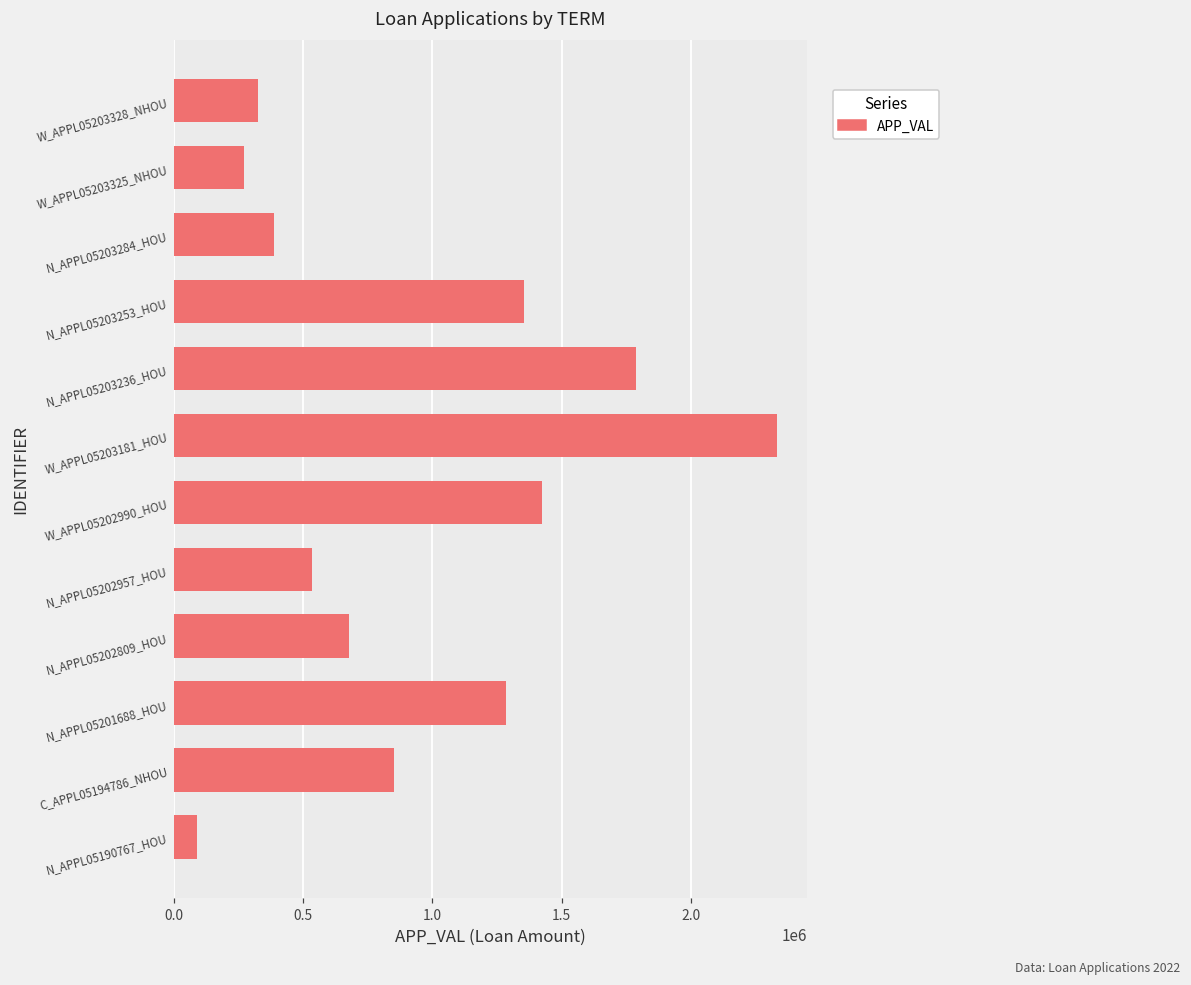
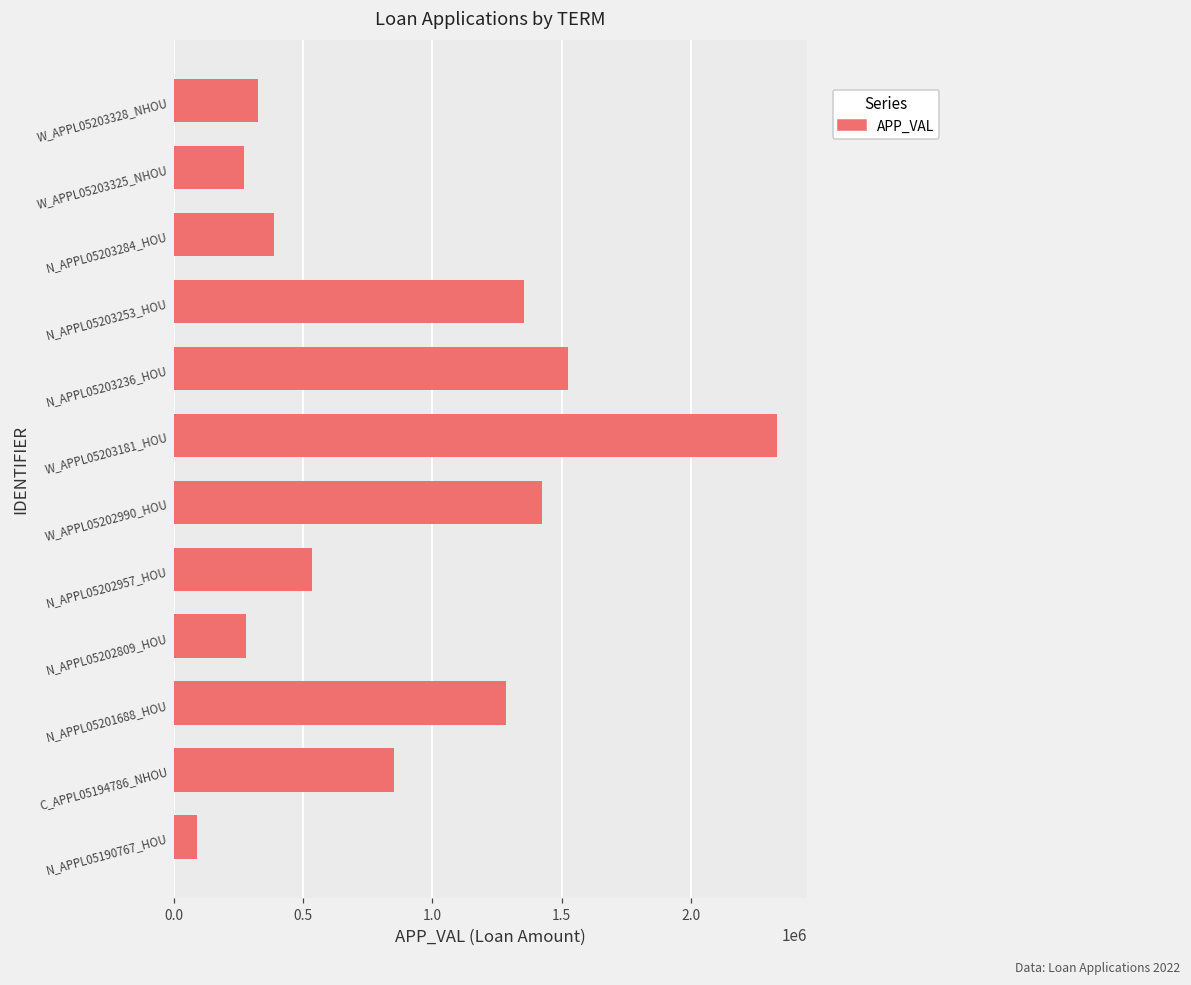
N_APPL05203236_HOU: 1790000 -> 1520000
N_APPL05202809_HOU: 680000 -> 280000
